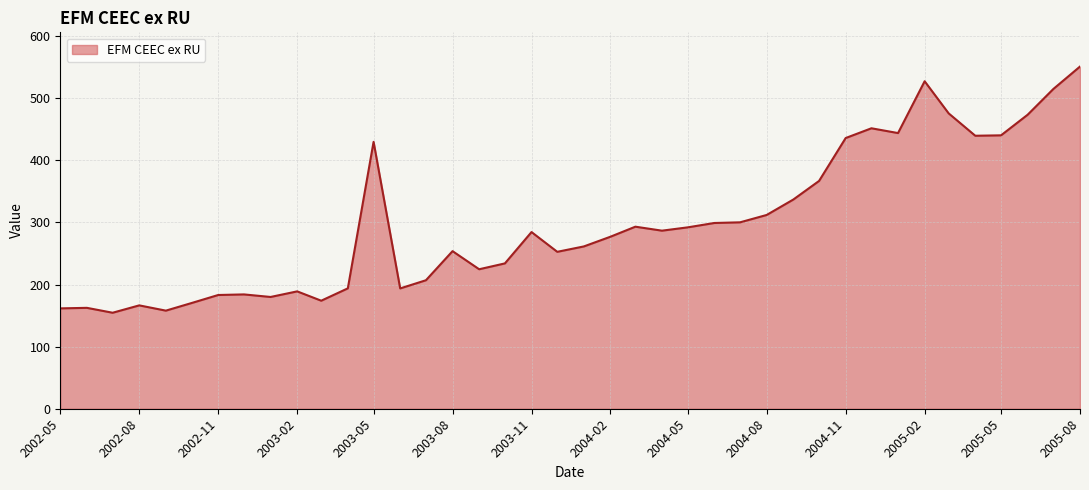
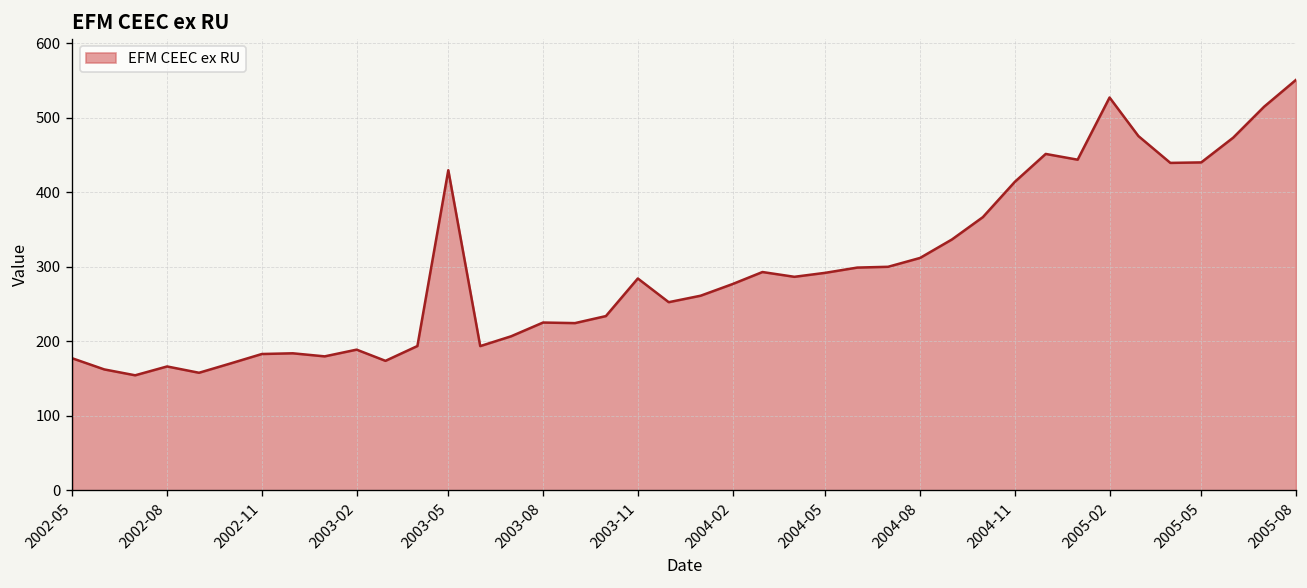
2002-05: 160 -> 180
2003-08: 250 -> 230
2004-11: 440 -> 410
